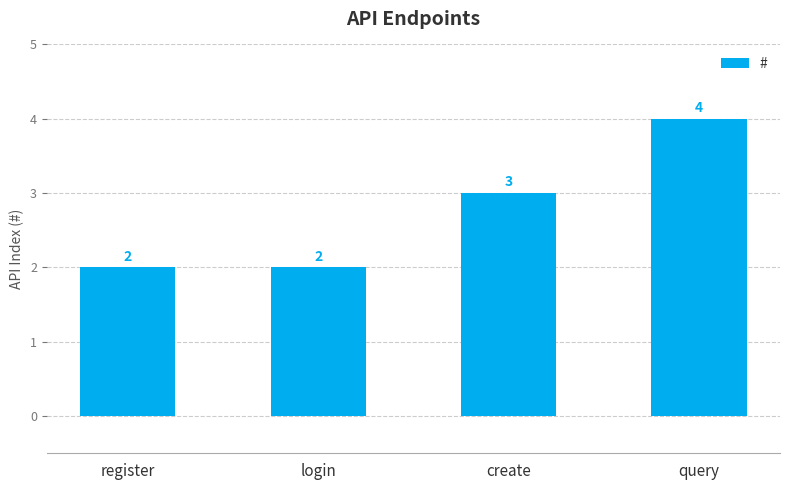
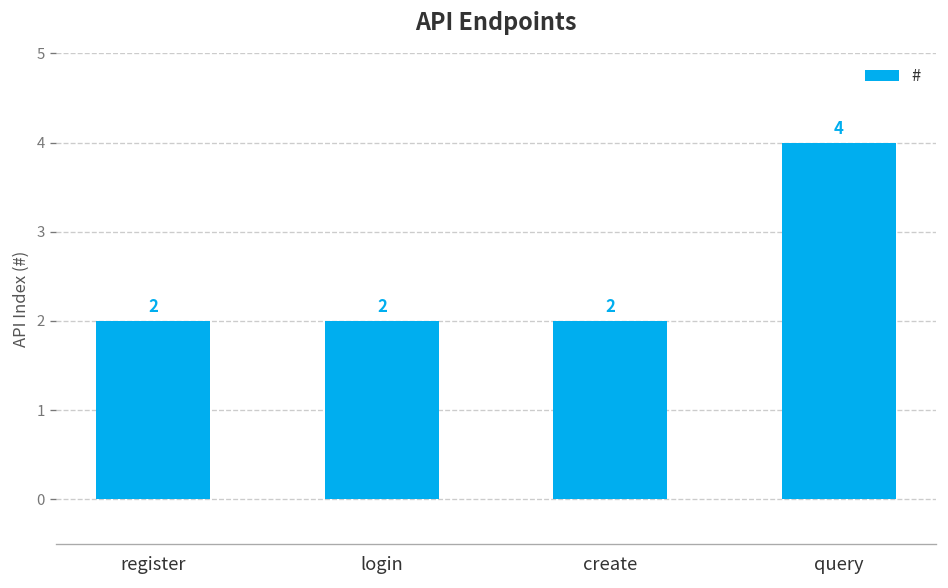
create: 3 -> 2
